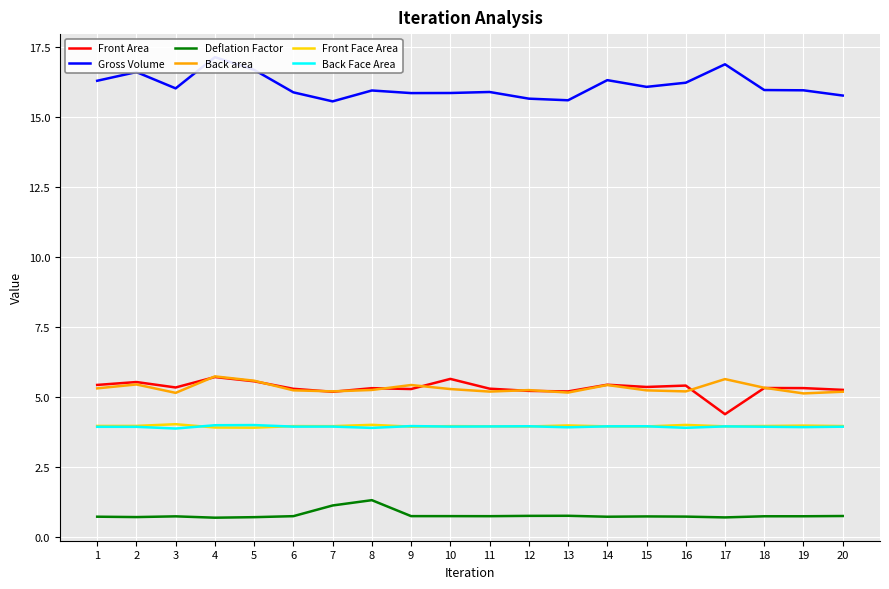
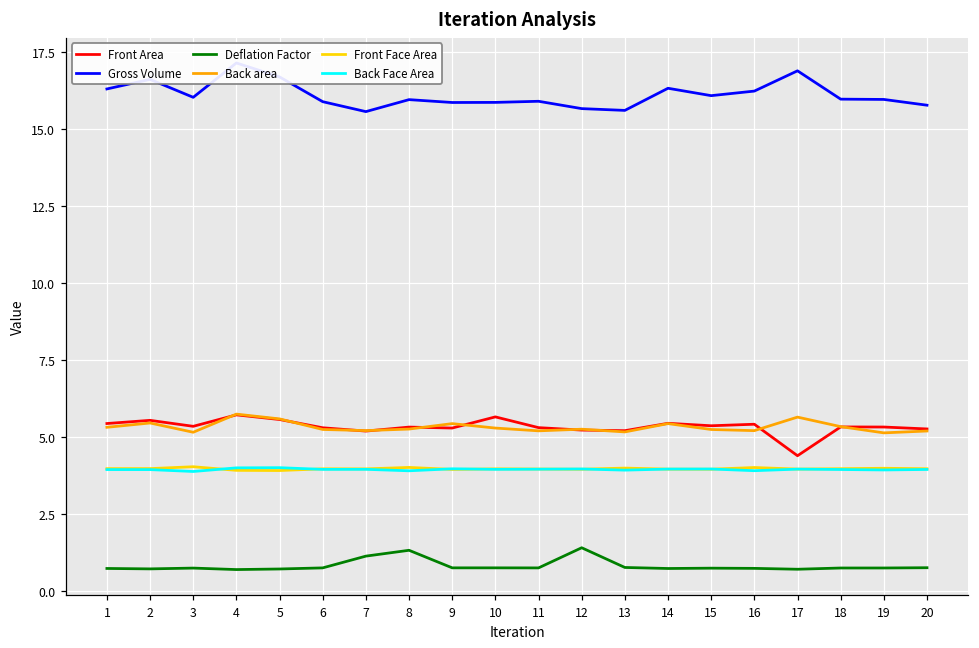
Deflation Factor, 12: 0.8 -> 1.4
